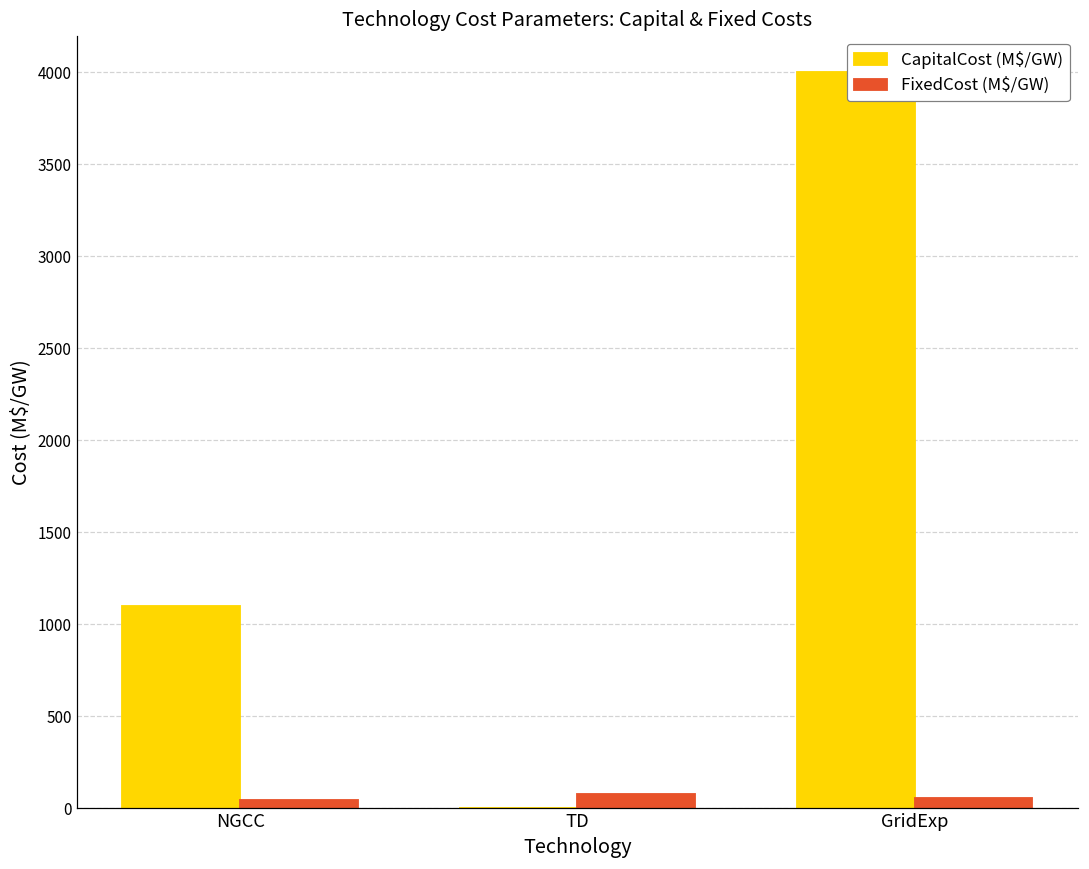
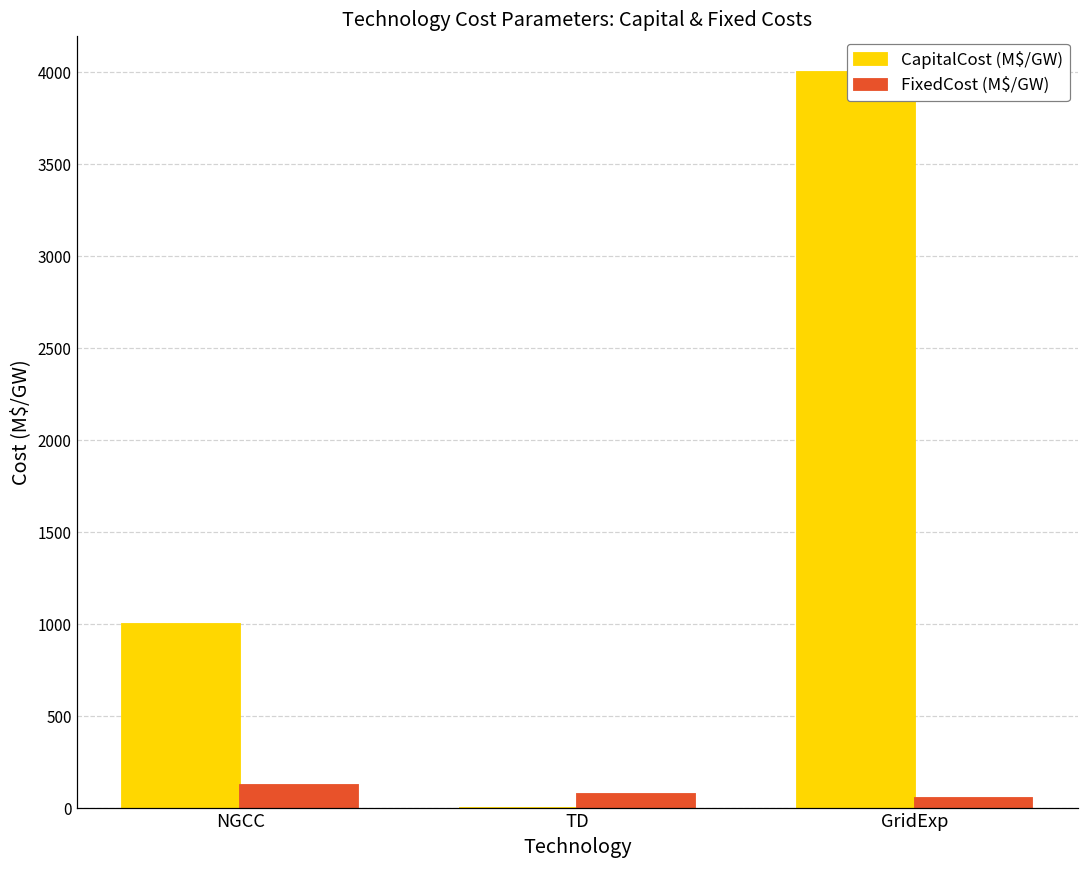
CapitalCost (M$/GW), NGCC: 1100 -> 1000
FixedCost (M$/GW), NGCC: 40 -> 120
